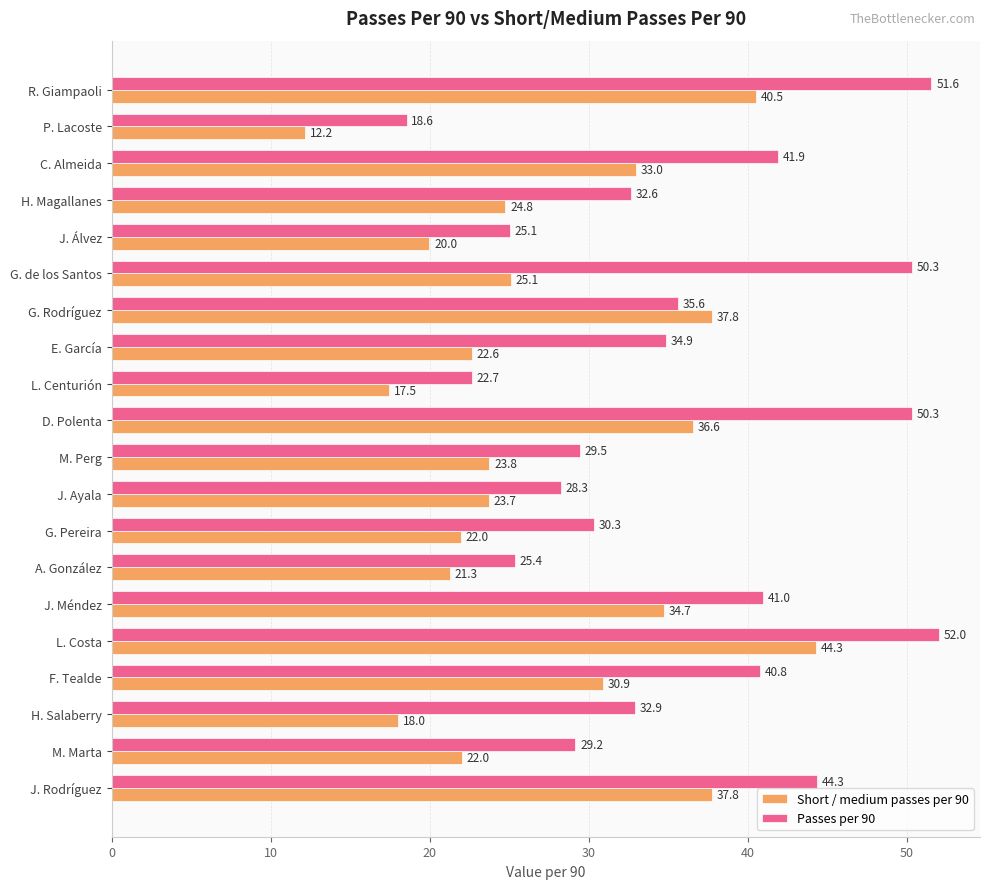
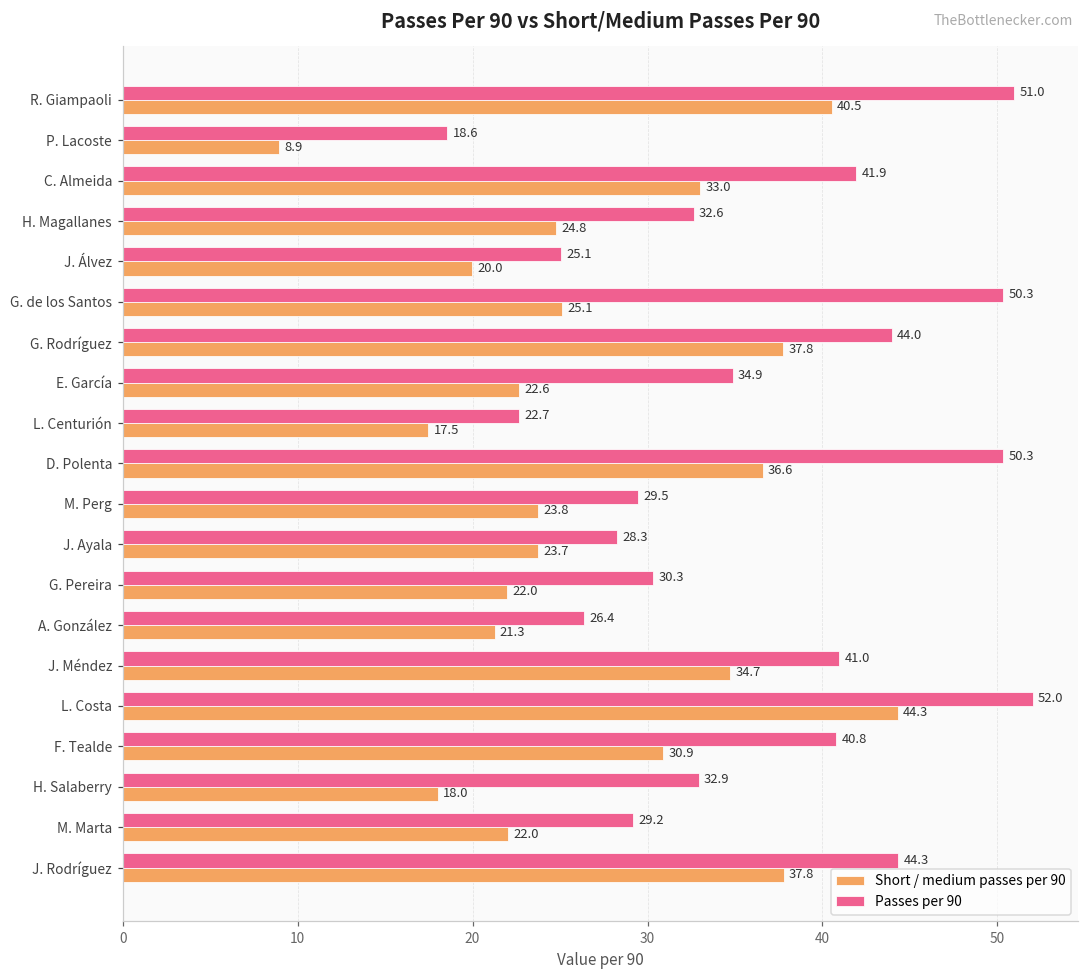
Passes per 90, R. Giampaoli: 51.6 -> 51.0
Short / medium passes per 90, P. Lacoste: 12.2 -> 8.9
Passes per 90, G. Rodríguez: 35.6 -> 44.0
Passes per 90, A. González: 25.4 -> 26.4
